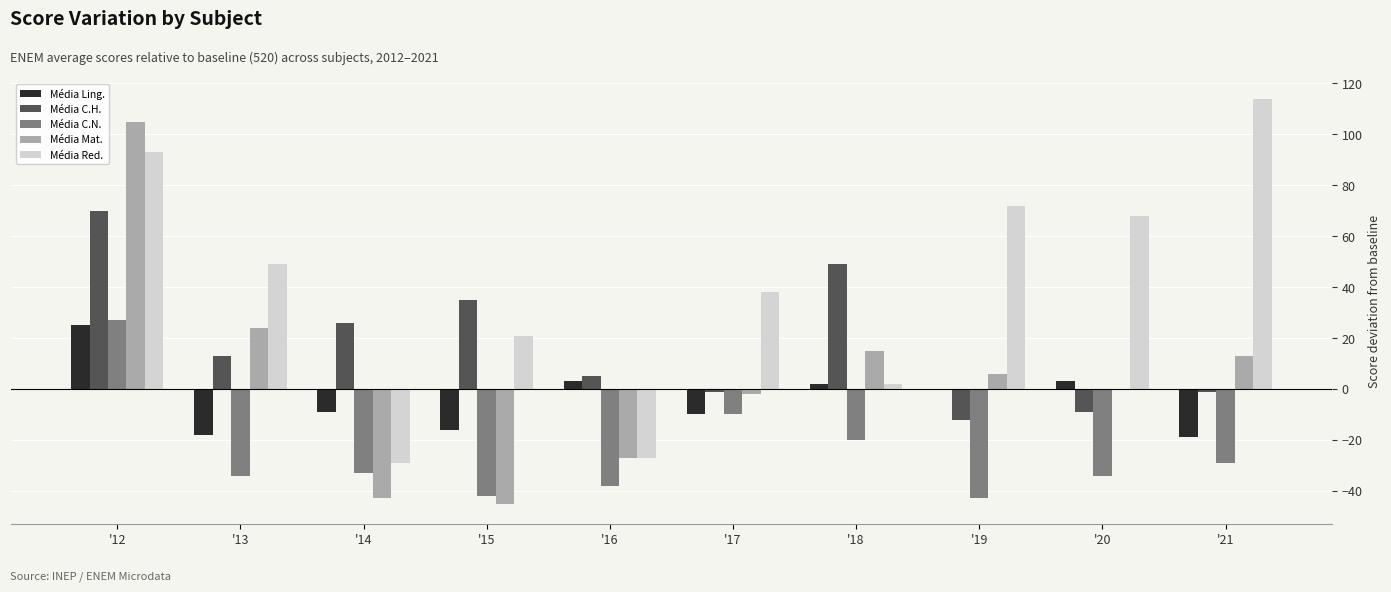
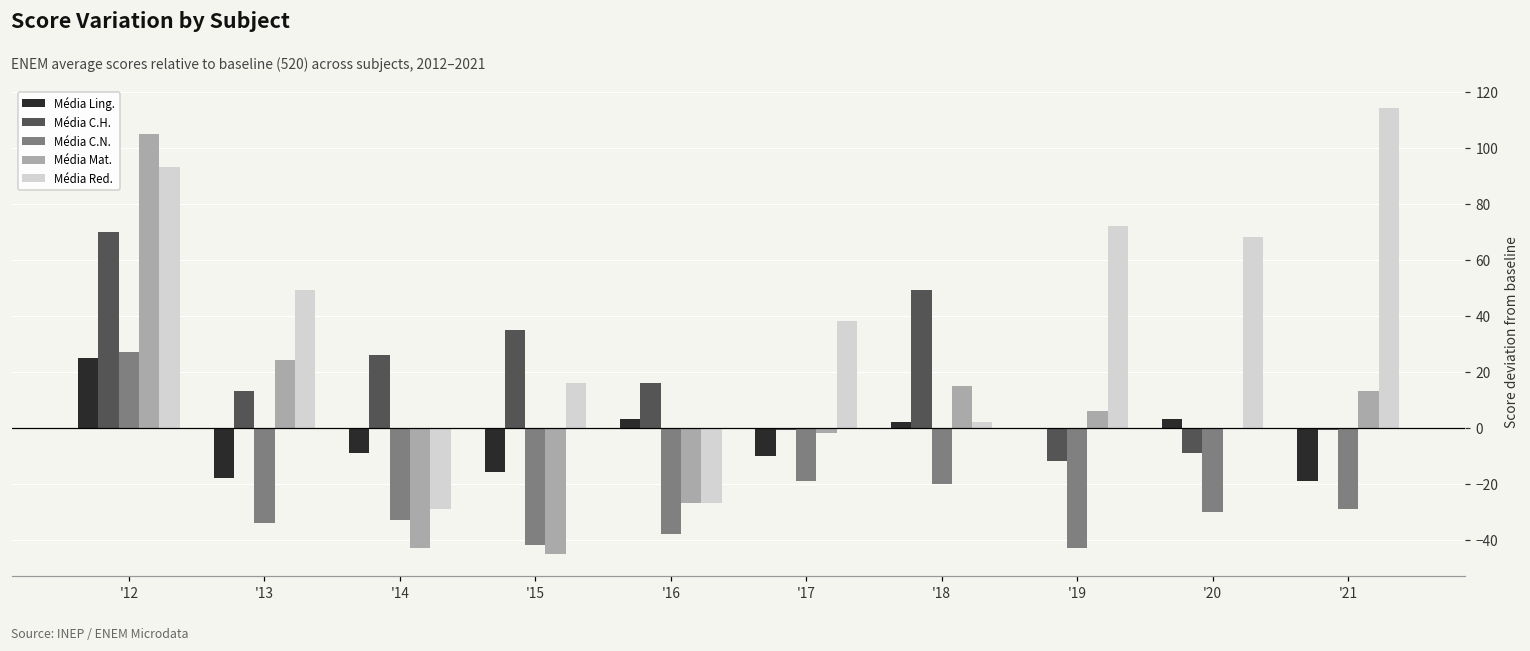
Média Red., '15: 21 -> 16
Média C.H., '16: 5 -> 16
Média C.N., '17: -10 -> -19
Média C.N., '20: -34 -> -30
